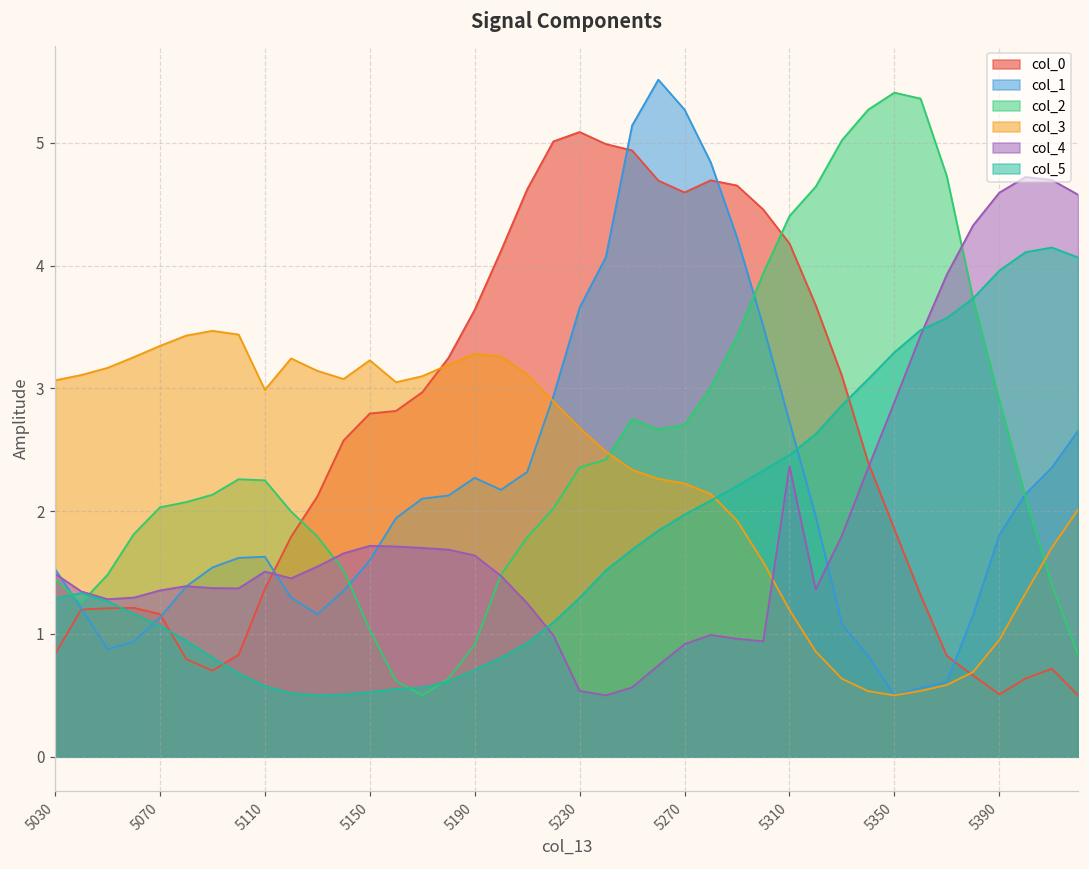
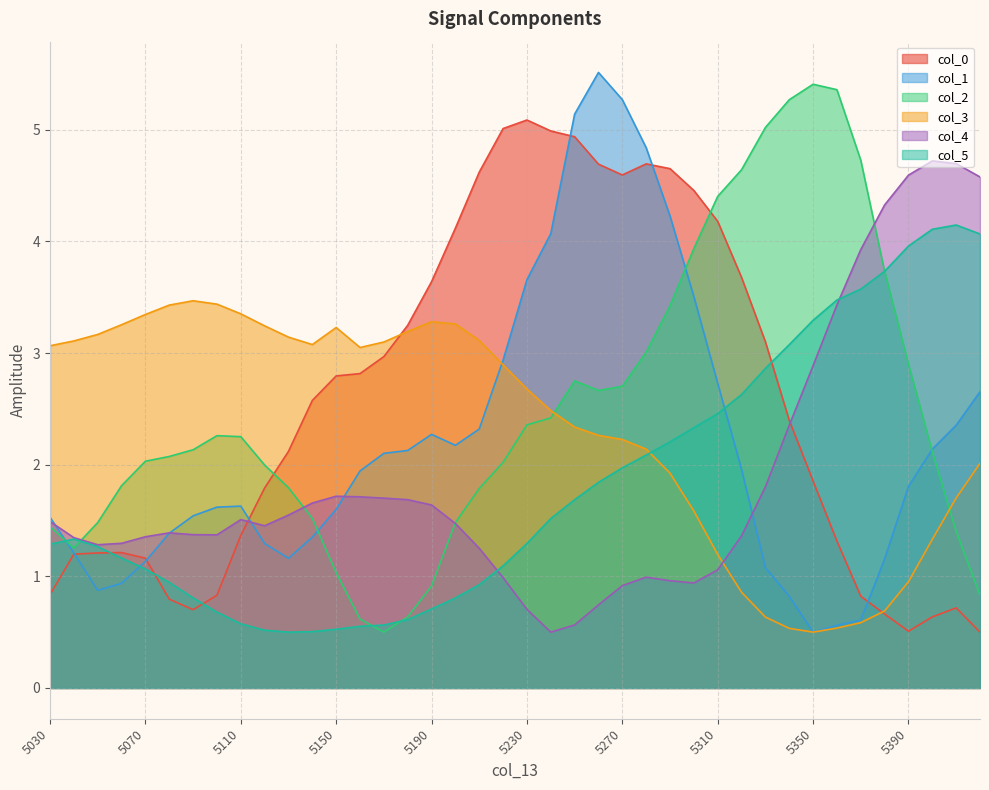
col_3, 5110: 2.99 -> 3.35
col_4, 5230: 0.54 -> 0.70
col_4, 5310: 2.36 -> 1.06
